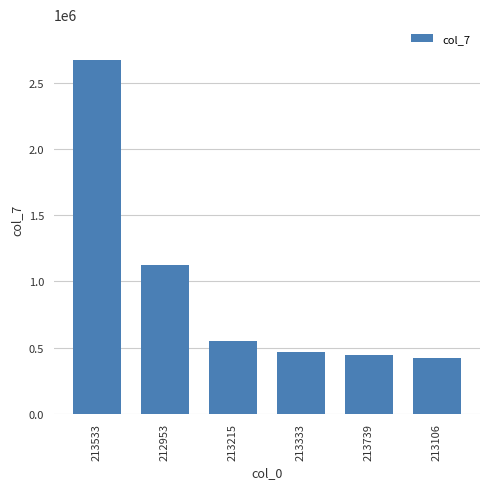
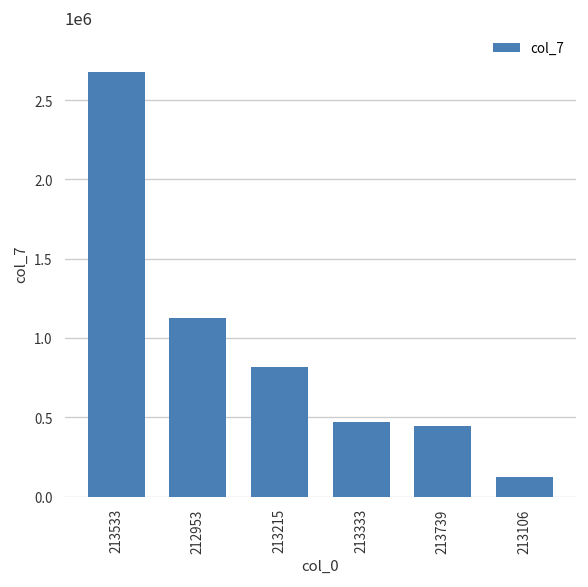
213215: 550000 -> 820000
213106: 420000 -> 120000
